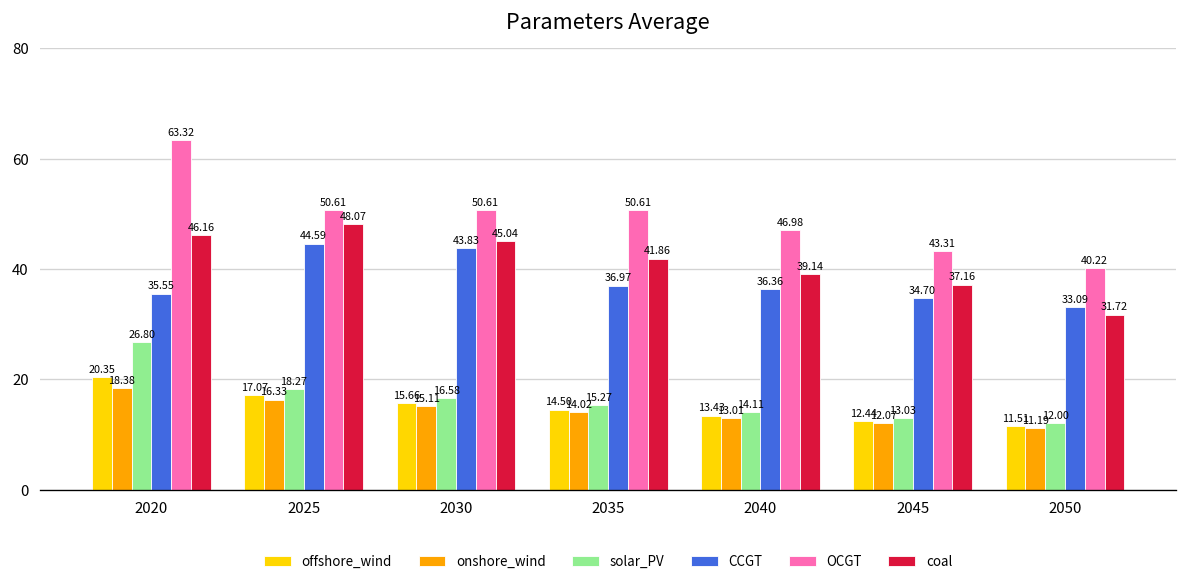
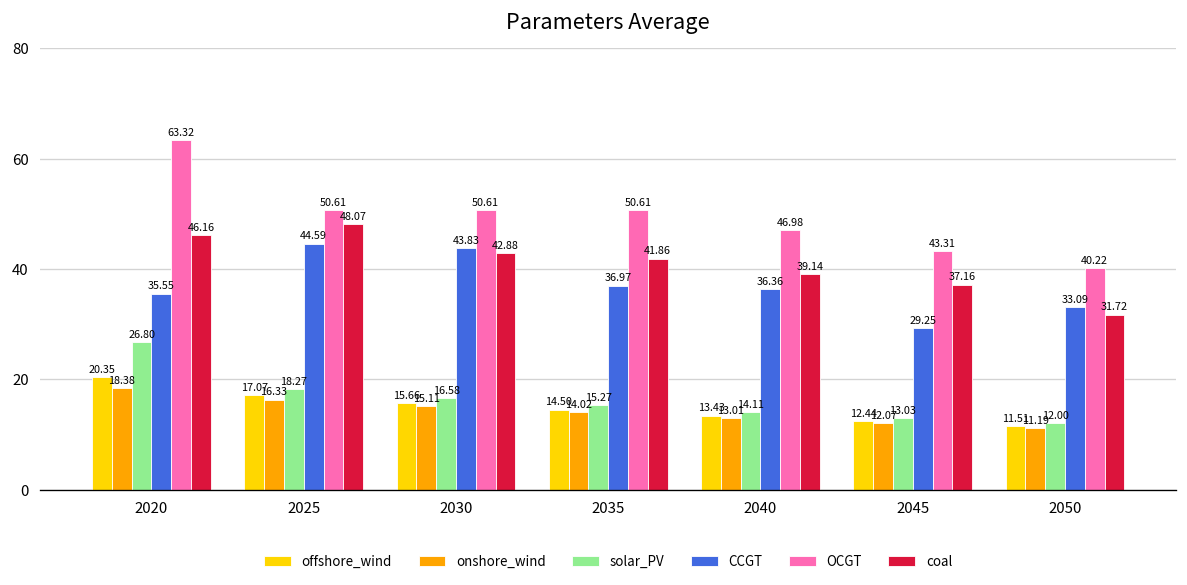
coal, 2030: 45.04 -> 42.88
CCGT, 2045: 34.70 -> 29.25
